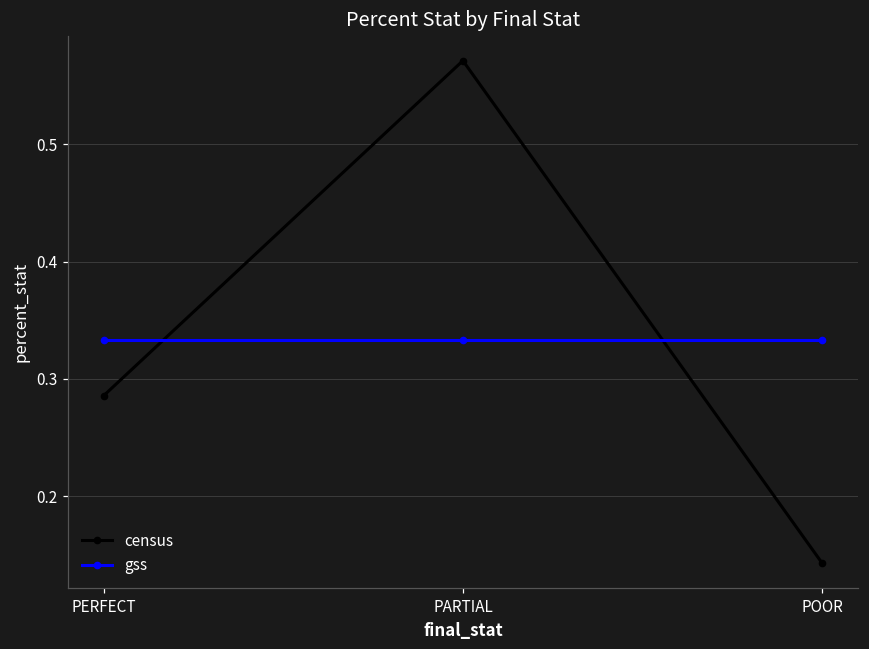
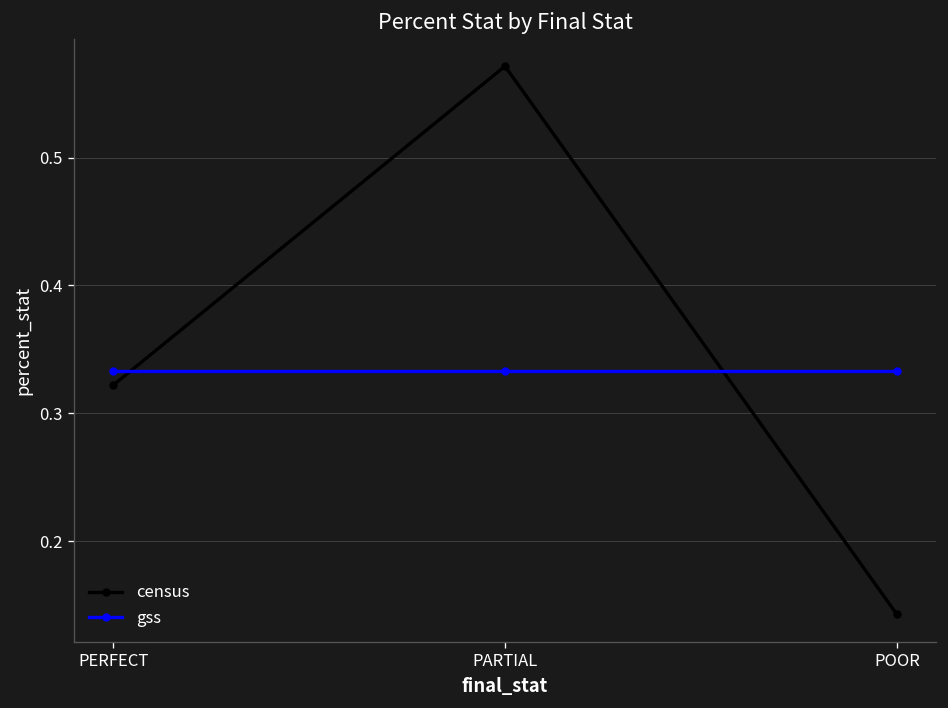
census, PERFECT: 0.286 -> 0.322
